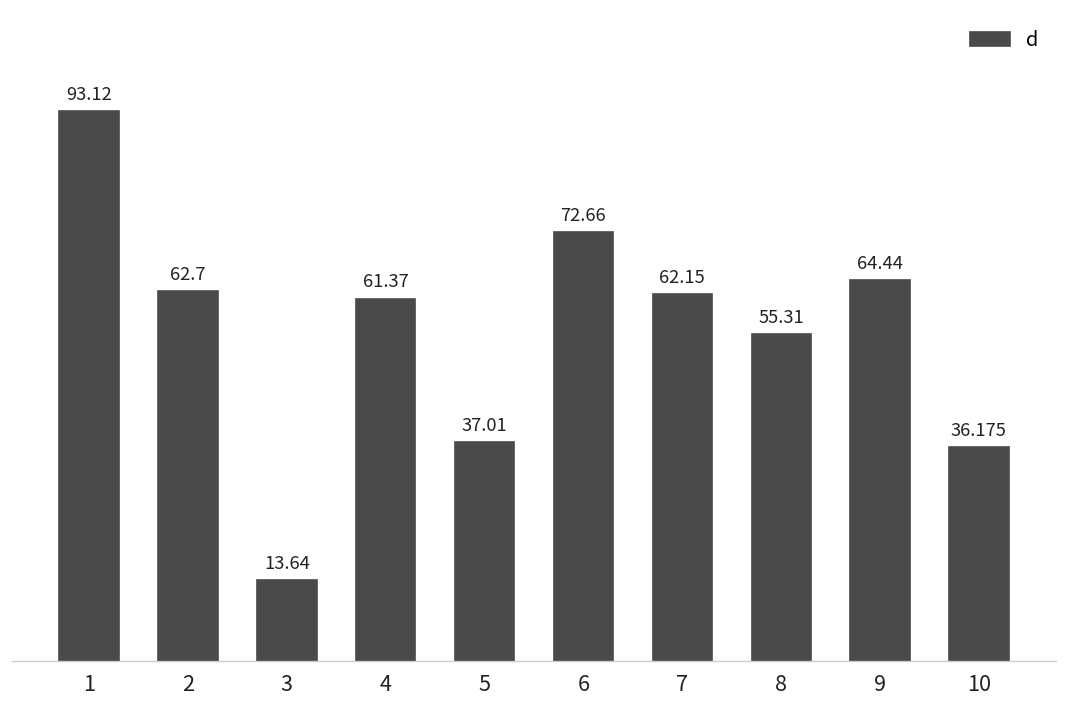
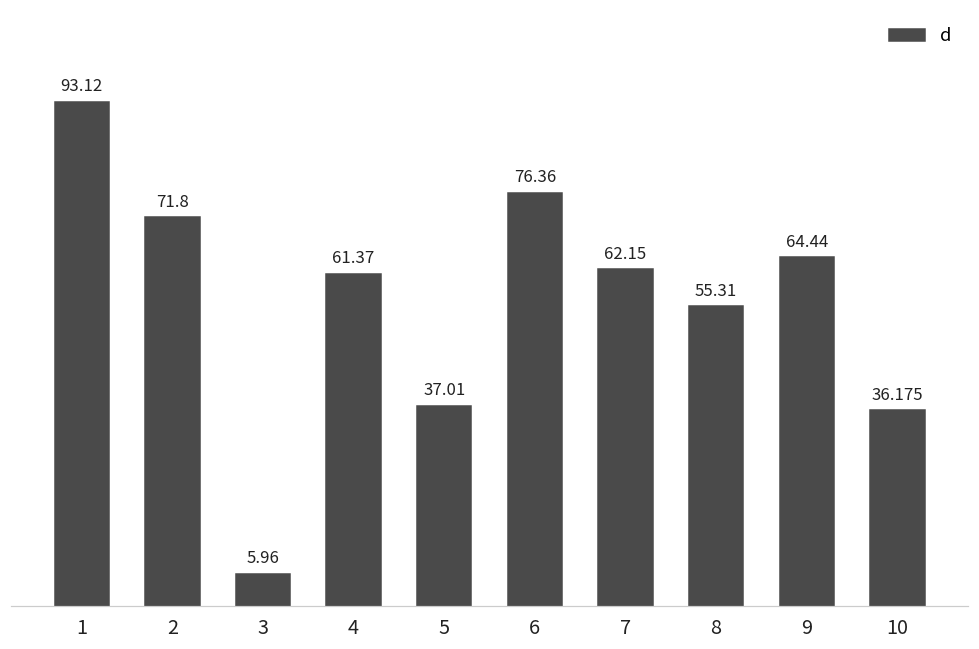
2: 62.7 -> 71.8
3: 13.64 -> 5.96
6: 72.66 -> 76.36
